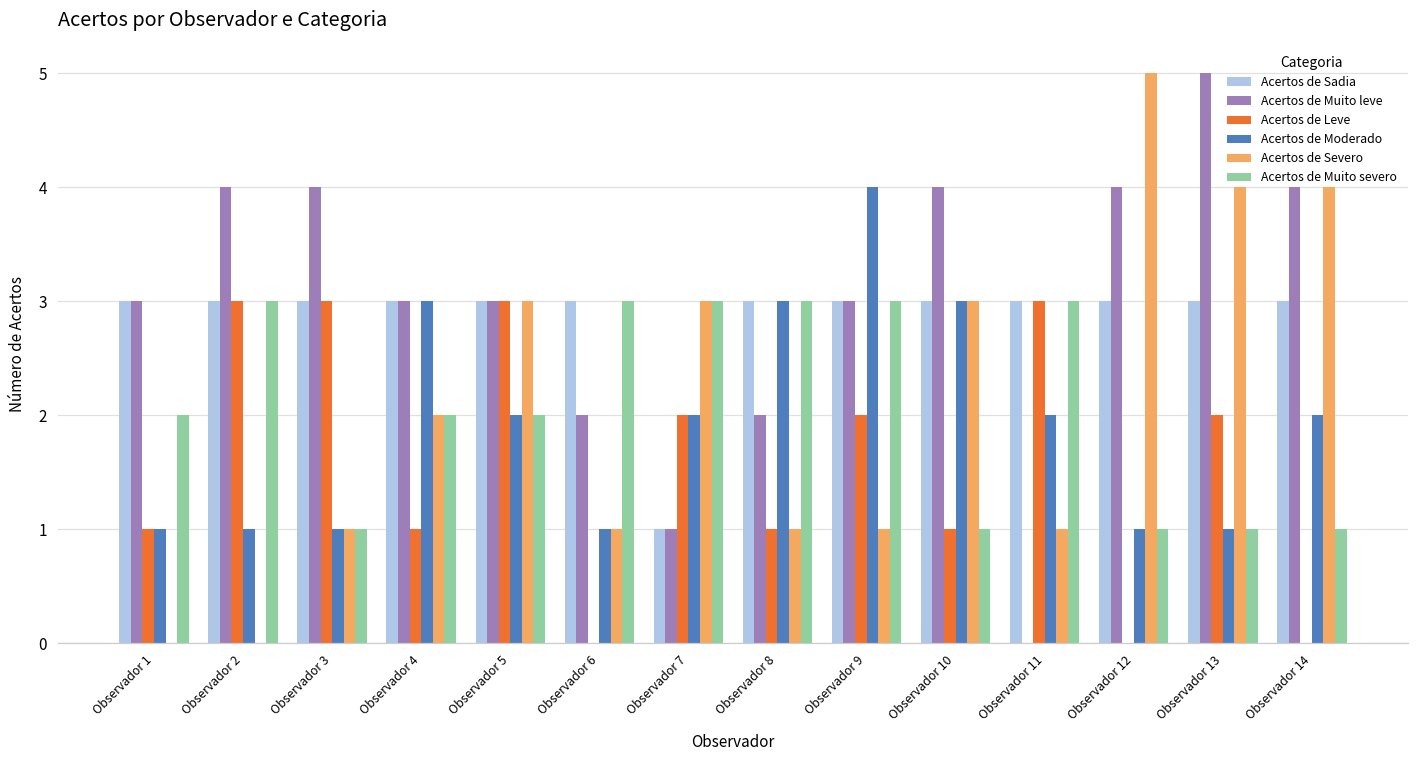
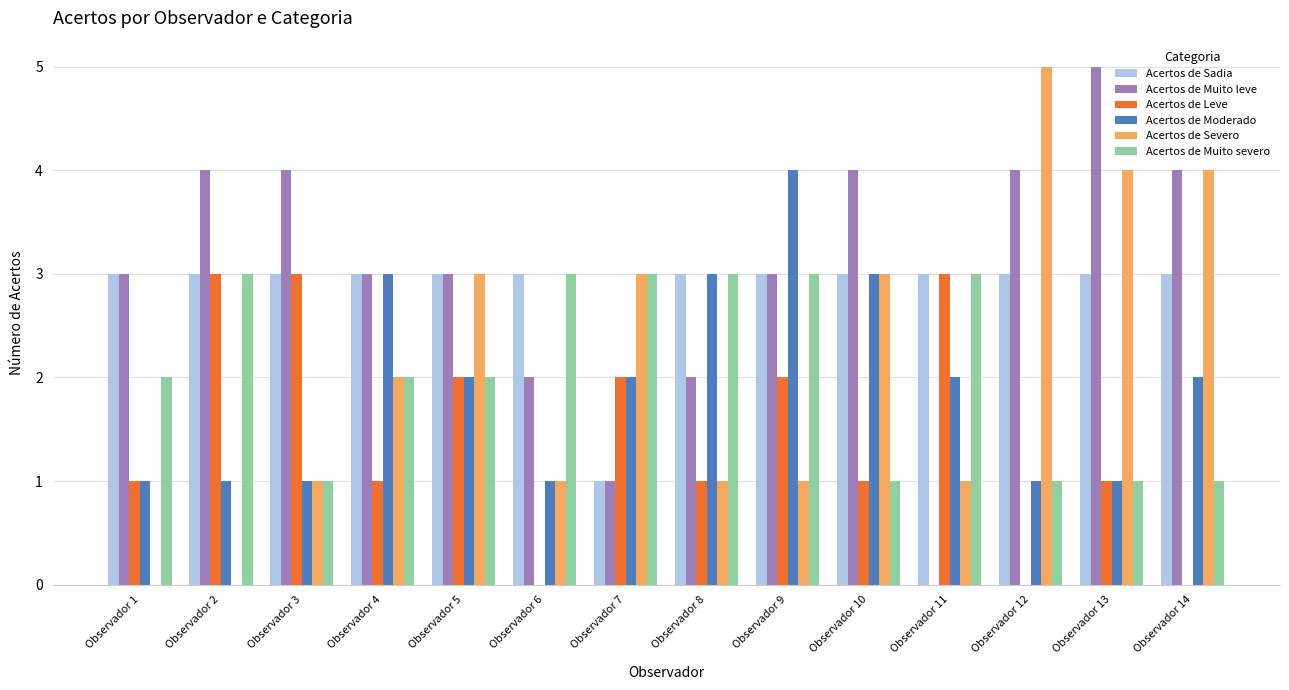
Acertos de Leve, Observador 5: 3 -> 2
Acertos de Leve, Observador 13: 2 -> 1
